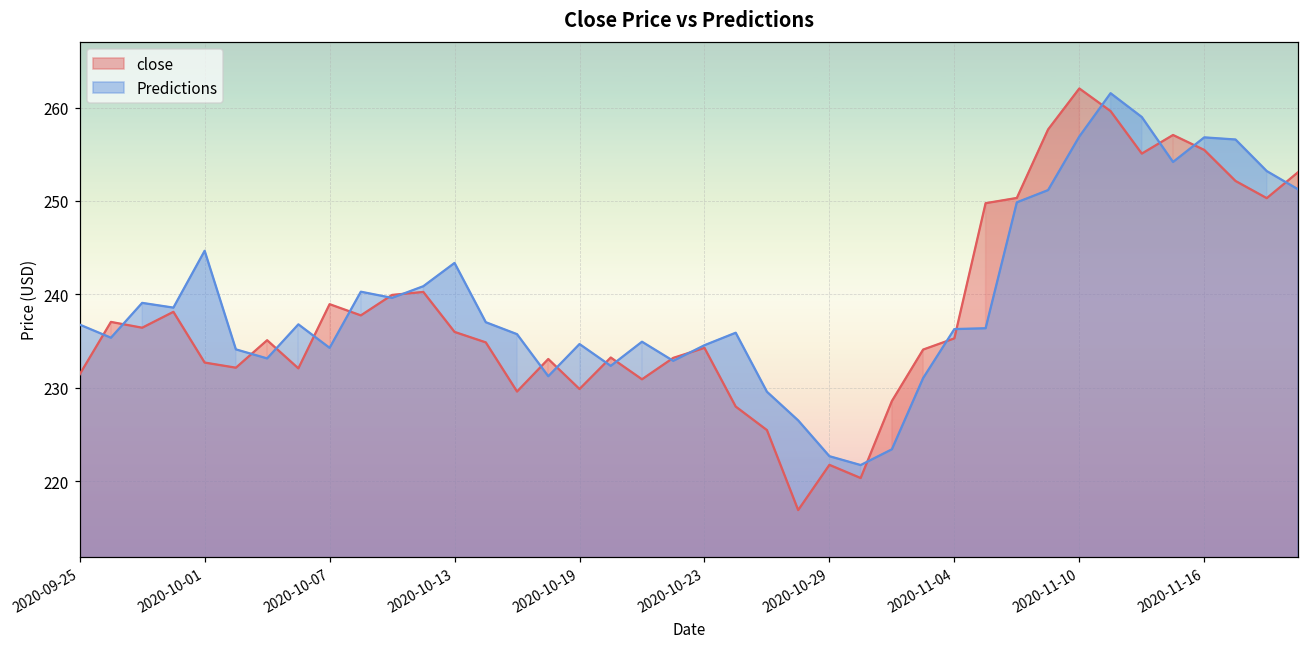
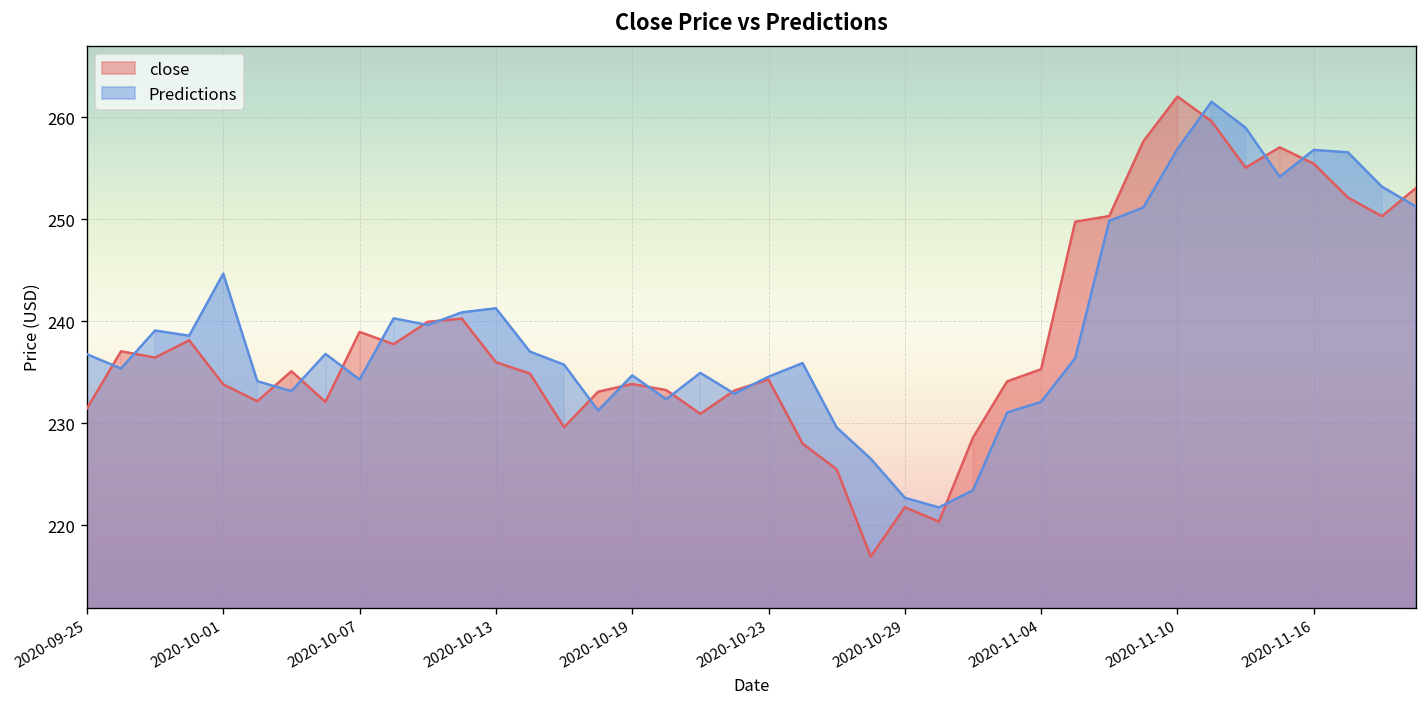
close, 2020-10-01: 233 -> 234
Predictions, 2020-10-13: 243 -> 241
close, 2020-10-19: 230 -> 234
Predictions, 2020-11-04: 236 -> 232
